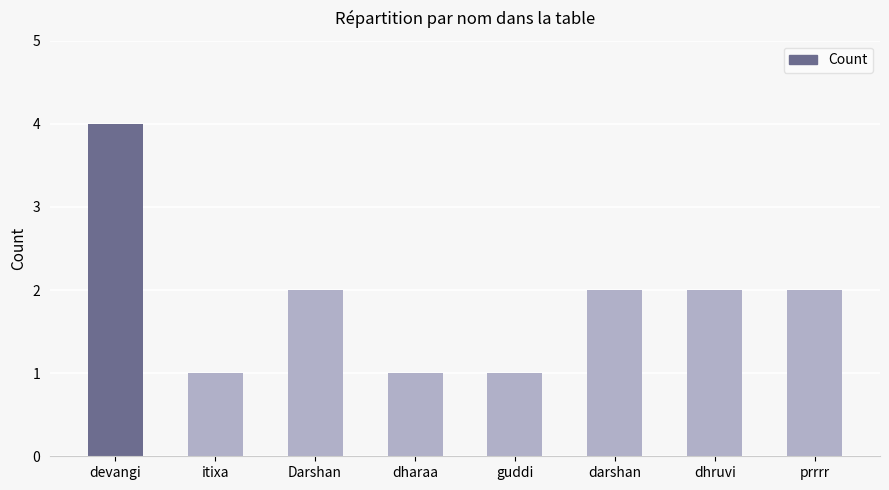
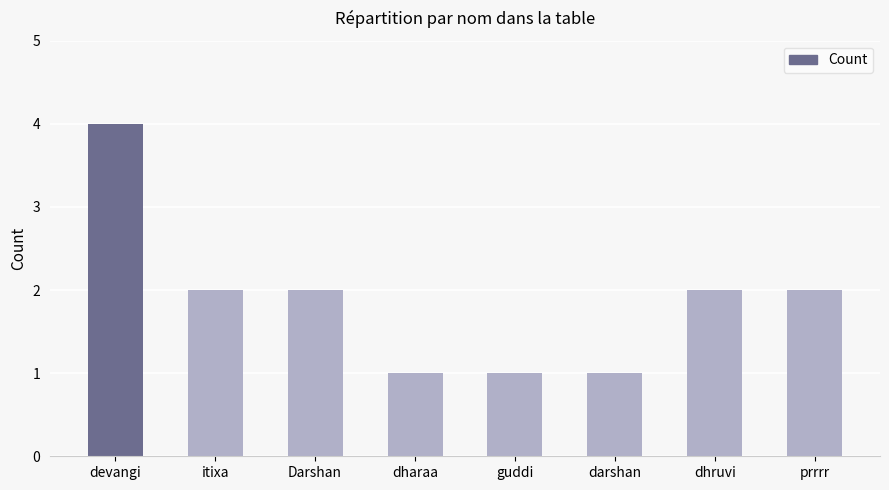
itixa: 1 -> 2
darshan: 2 -> 1
